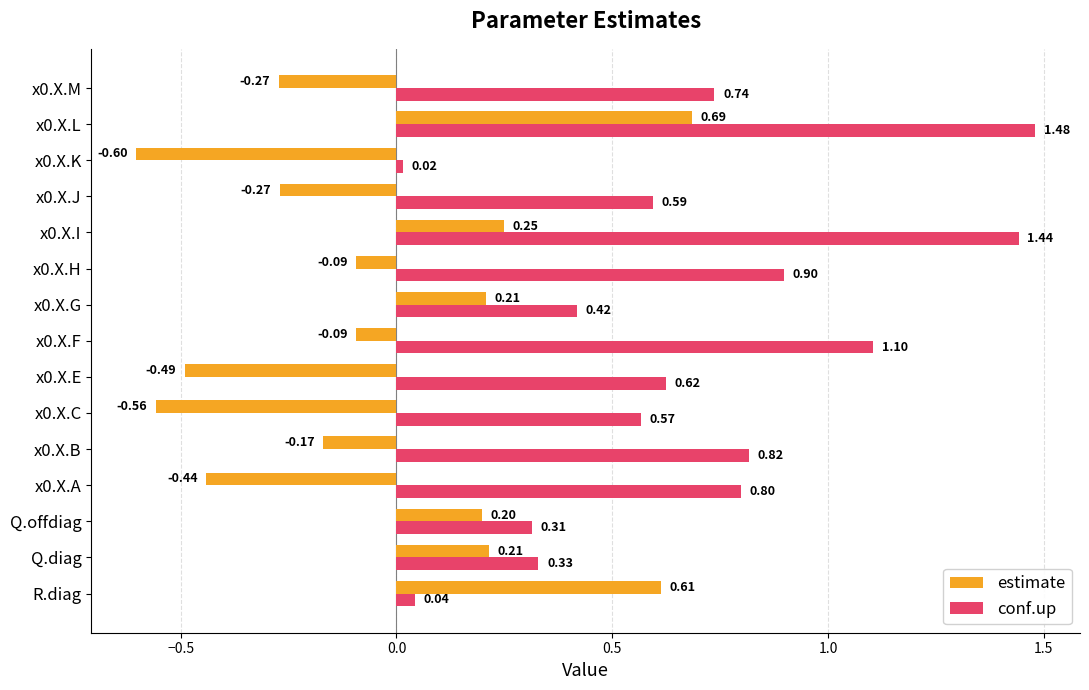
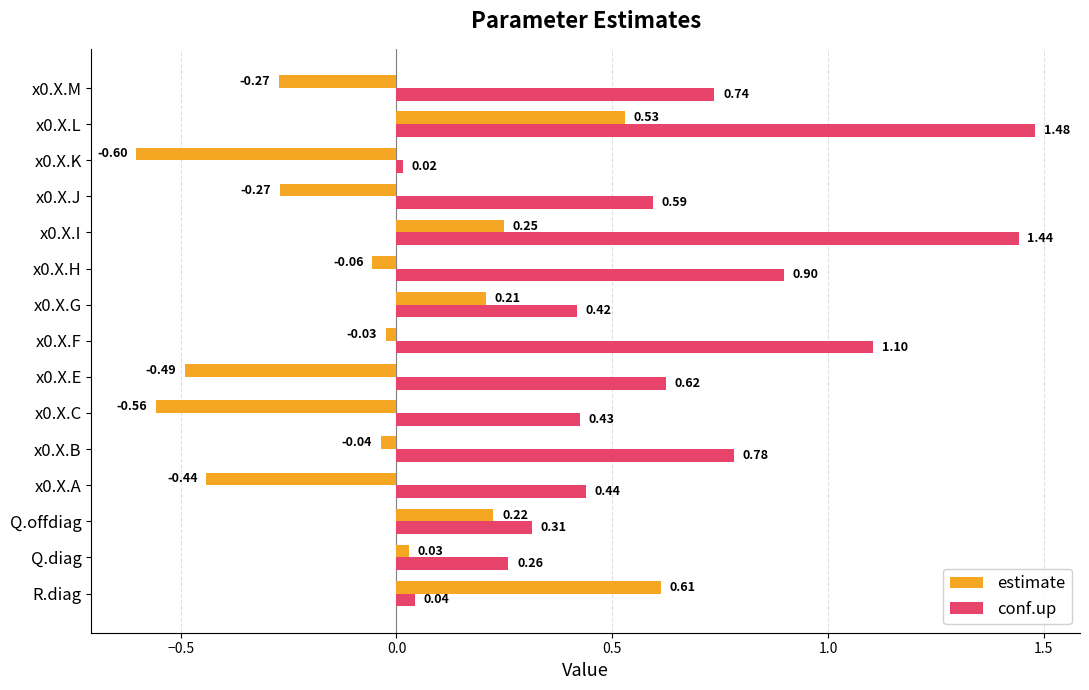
estimate, x0.X.L: 0.69 -> 0.53
estimate, x0.X.H: -0.09 -> -0.06
estimate, x0.X.F: -0.09 -> -0.03
conf.up, x0.X.C: 0.57 -> 0.43
estimate, x0.X.B: -0.17 -> -0.04
conf.up, x0.X.B: 0.82 -> 0.78
conf.up, x0.X.A: 0.80 -> 0.44
estimate, Q.offdiag: 0.20 -> 0.22
estimate, Q.diag: 0.21 -> 0.03
conf.up, Q.diag: 0.33 -> 0.26
